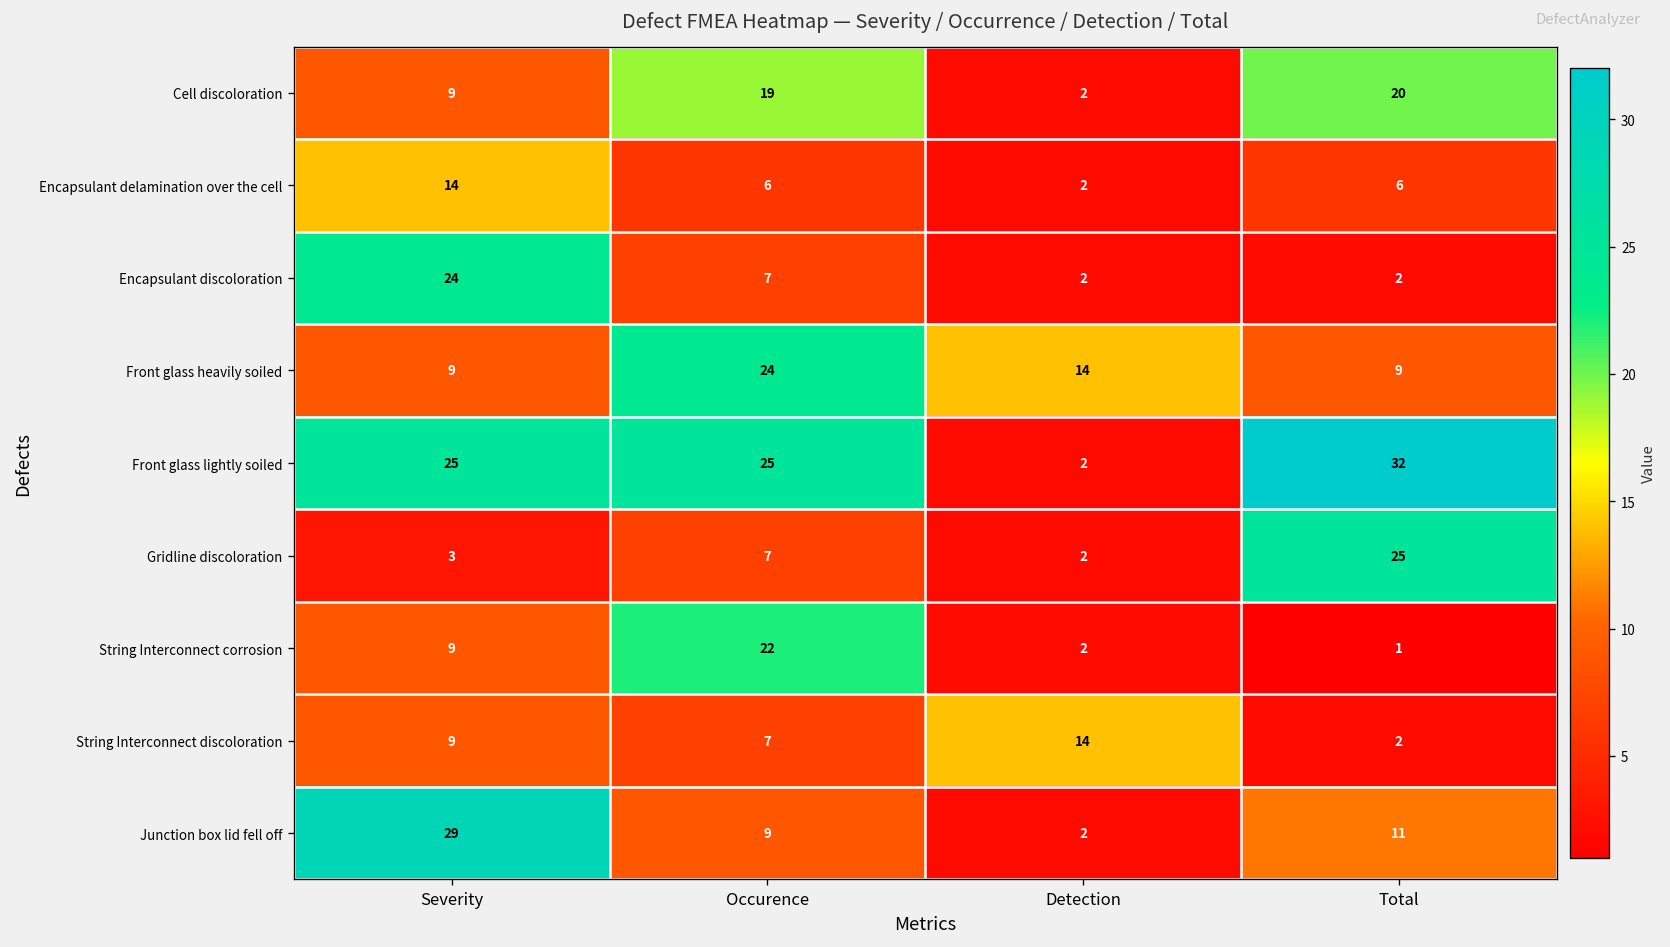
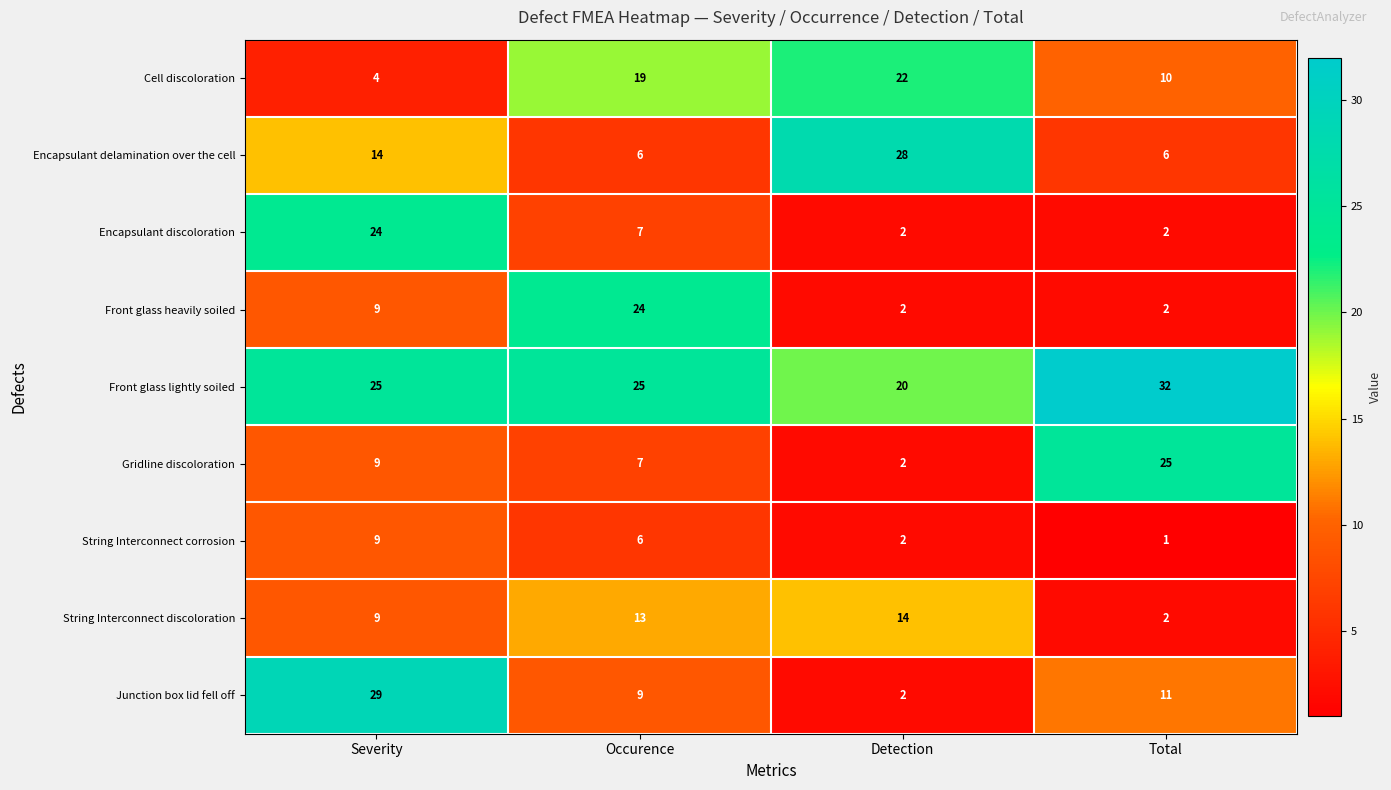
Cell discoloration, Severity: 9 -> 4
Cell discoloration, Detection: 2 -> 22
Cell discoloration, Total: 20 -> 10
Encapsulant delamination over the cell, Detection: 2 -> 28
Front glass heavily soiled, Detection: 14 -> 2
Front glass heavily soiled, Total: 9 -> 2
Front glass lightly soiled, Detection: 2 -> 20
Gridline discoloration, Severity: 3 -> 9
String Interconnect corrosion, Occurence: 22 -> 6
String Interconnect discoloration, Occurence: 7 -> 13
